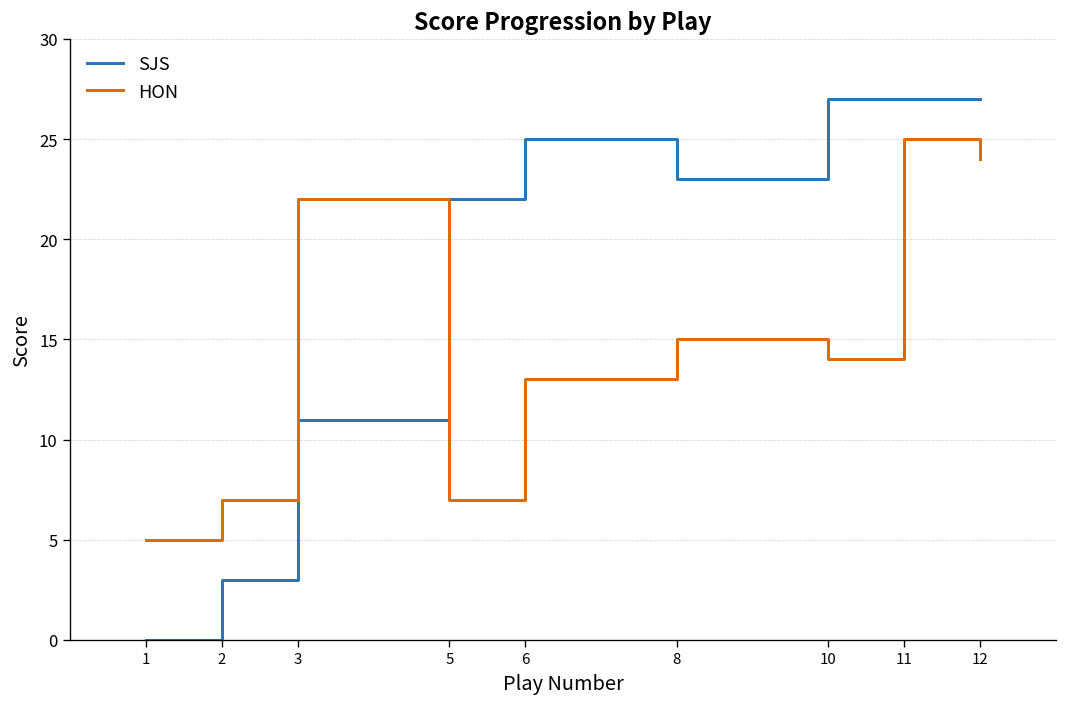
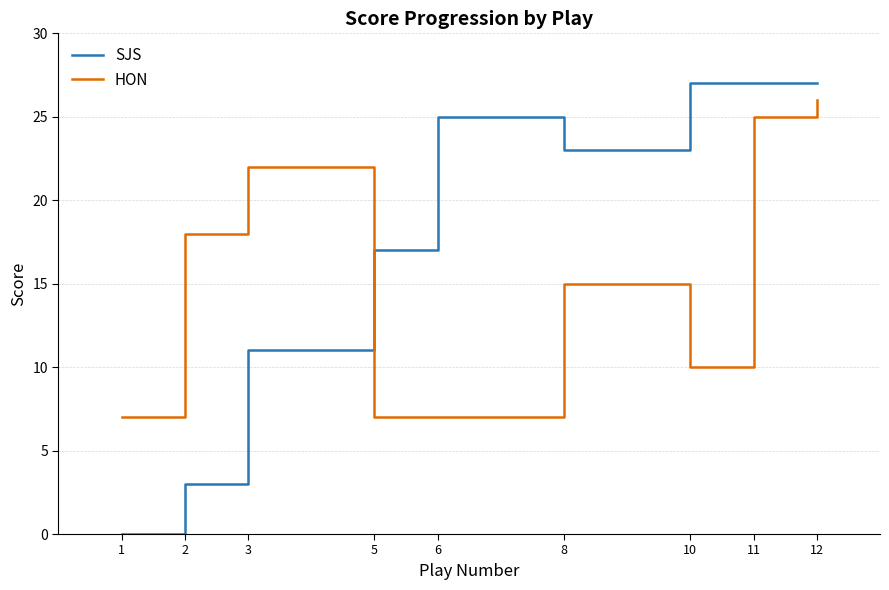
HON, 1: 5 -> 7
HON, 2: 7 -> 18
SJS, 5: 22 -> 17
HON, 6: 13 -> 7
HON, 10: 14 -> 10
HON, 12: 24 -> 26
